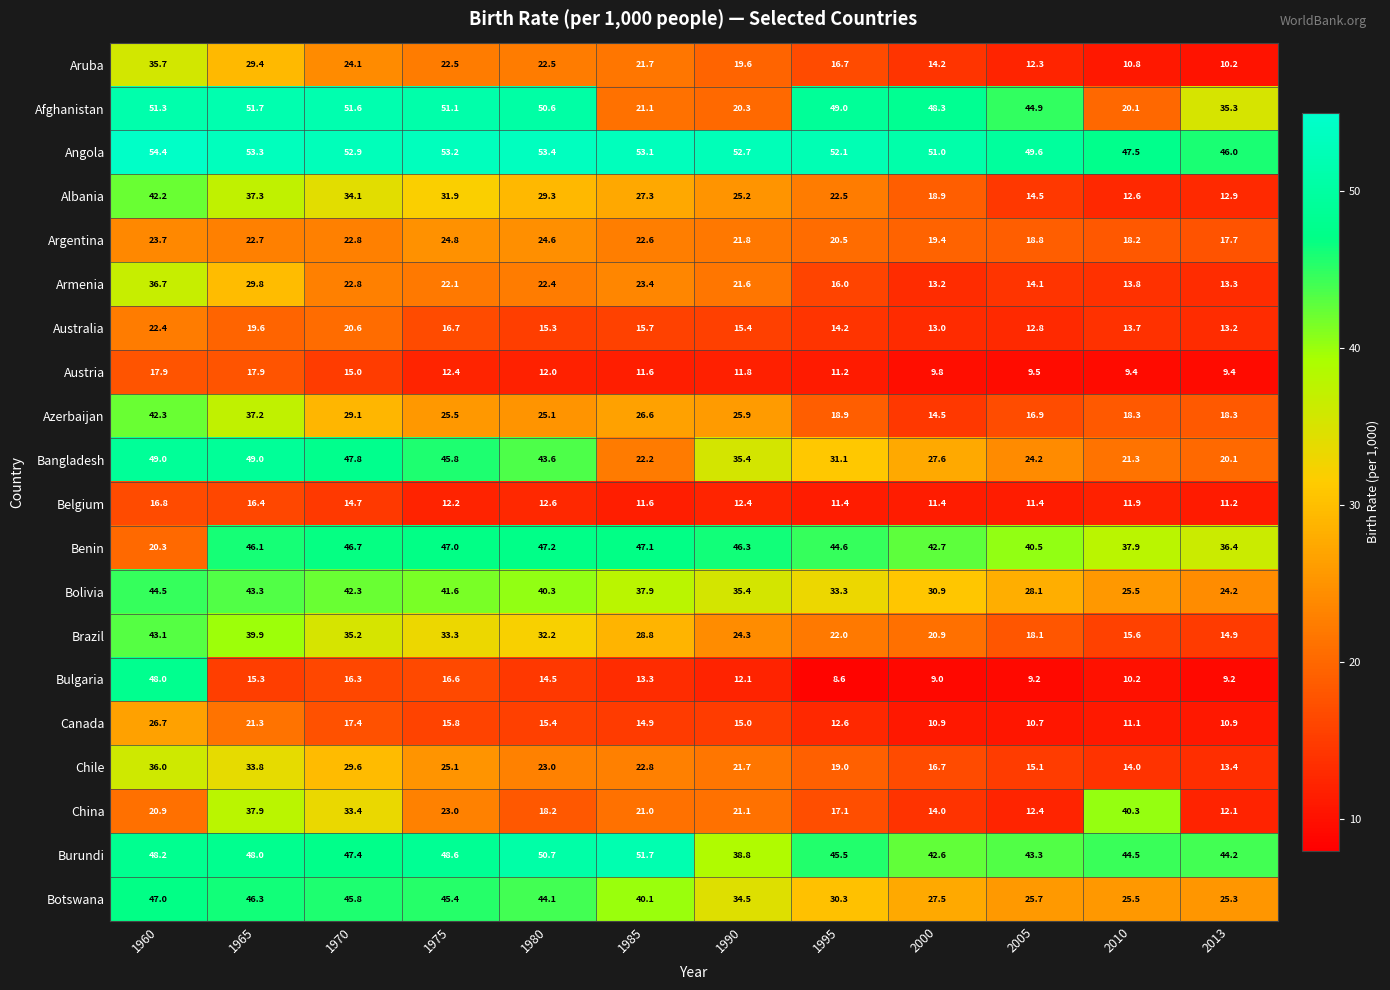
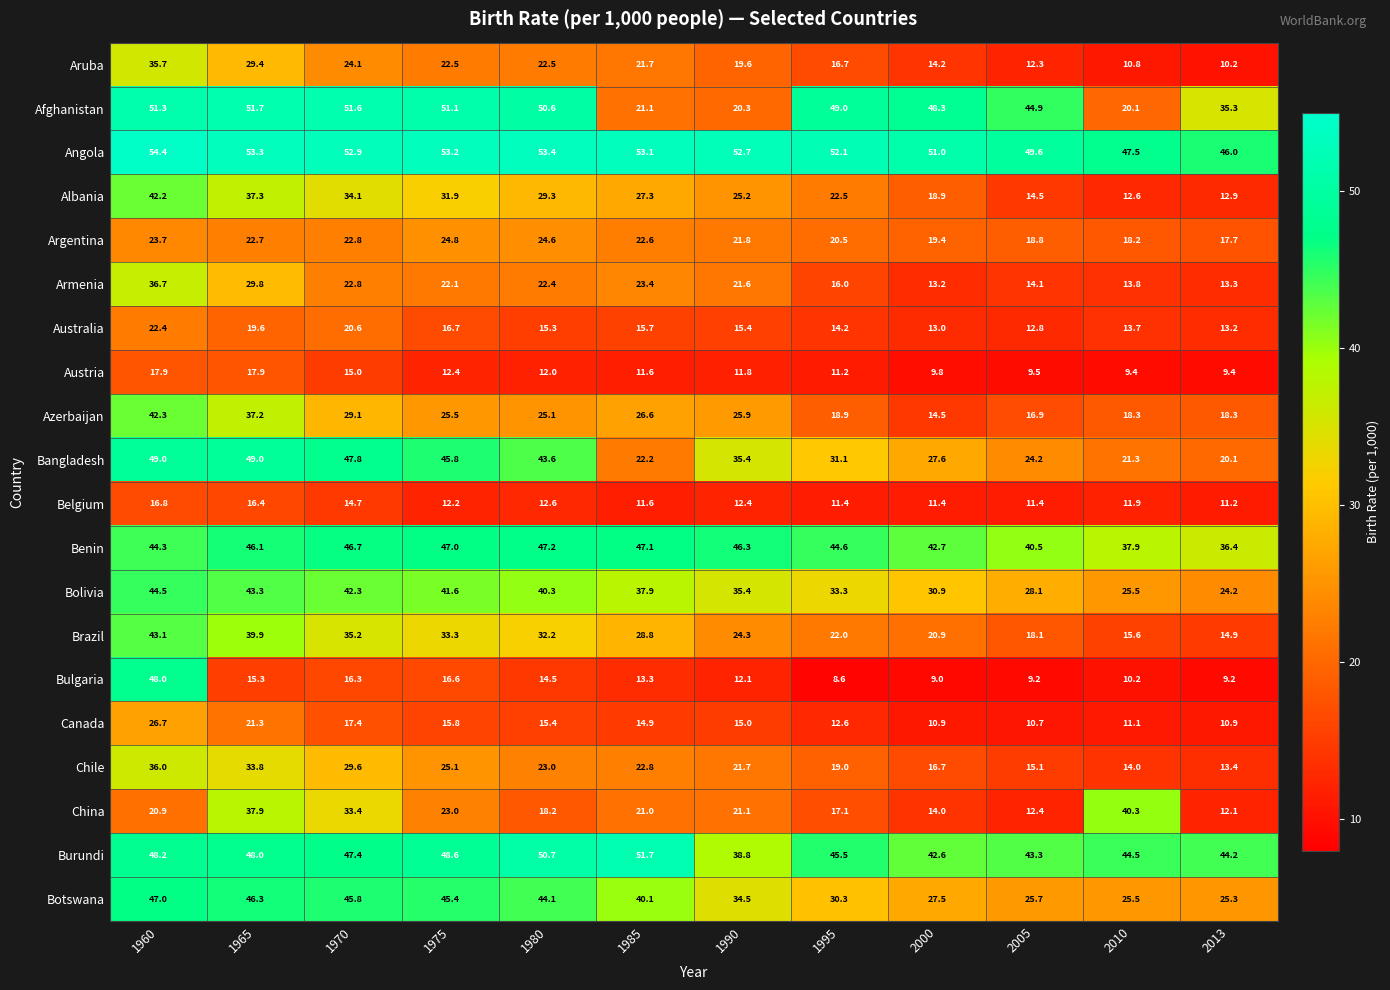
Benin, 1960: 20.3 -> 44.3
